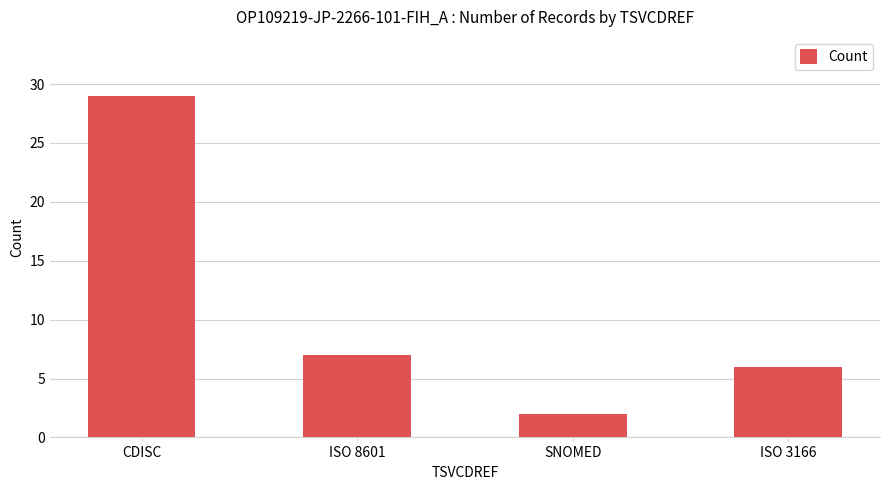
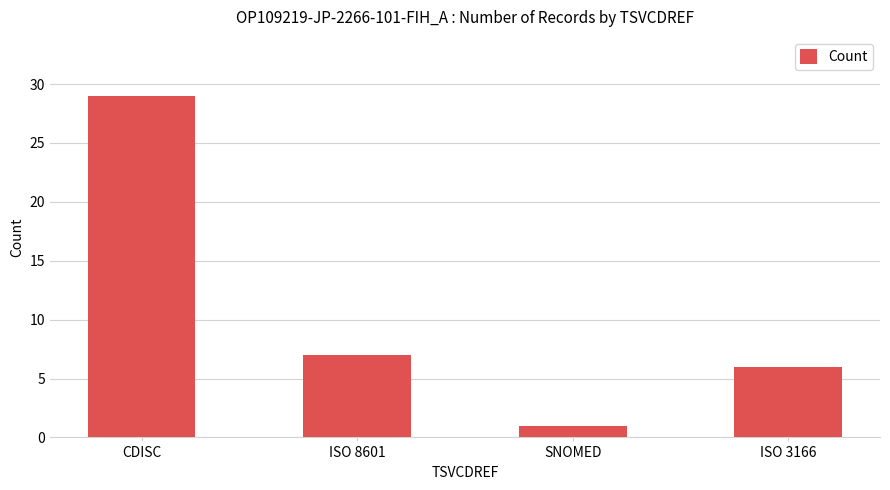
SNOMED: 2 -> 1
